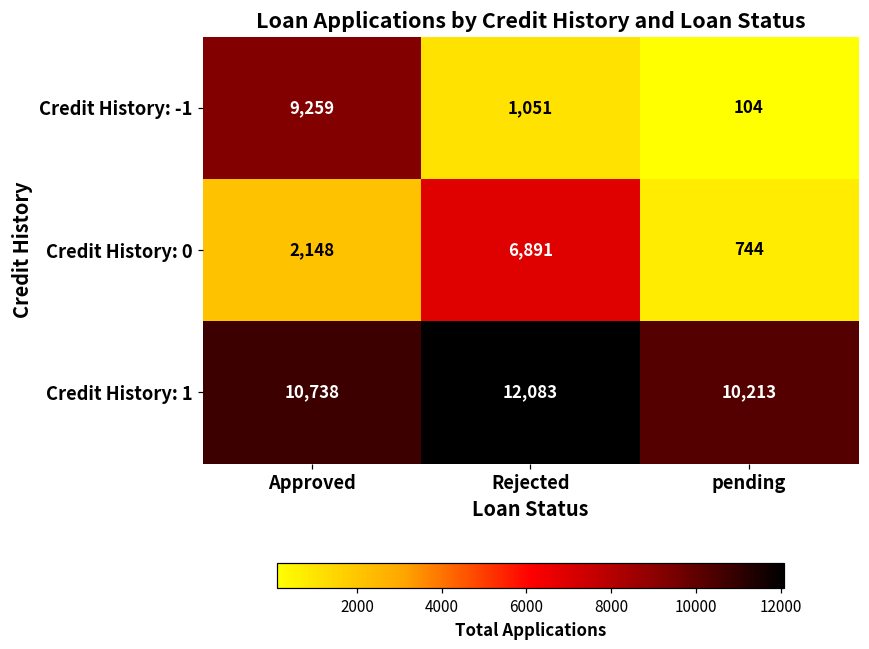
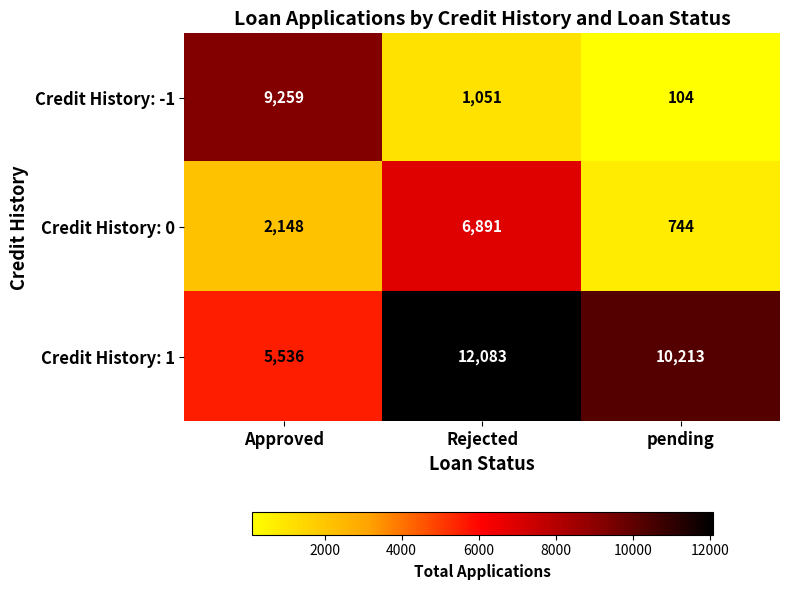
Credit History: 1, Approved: 10,738 -> 5,536
